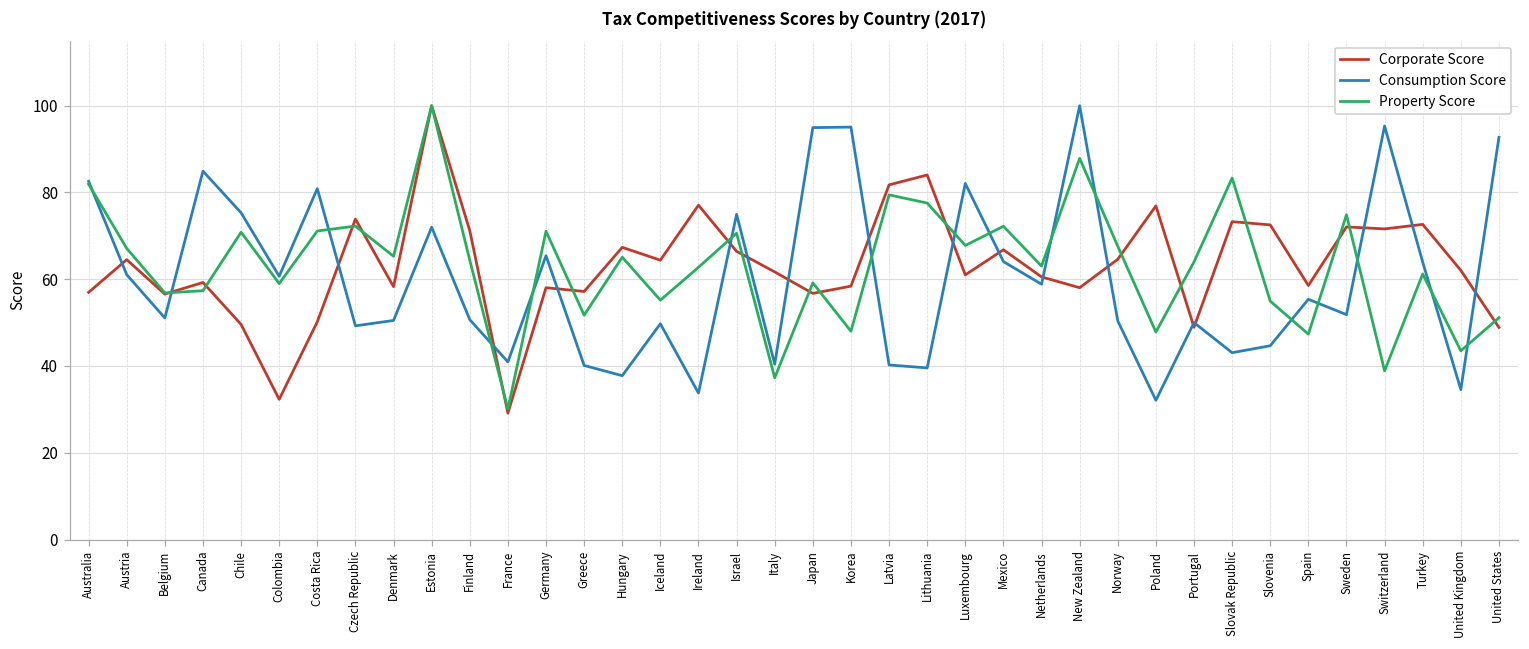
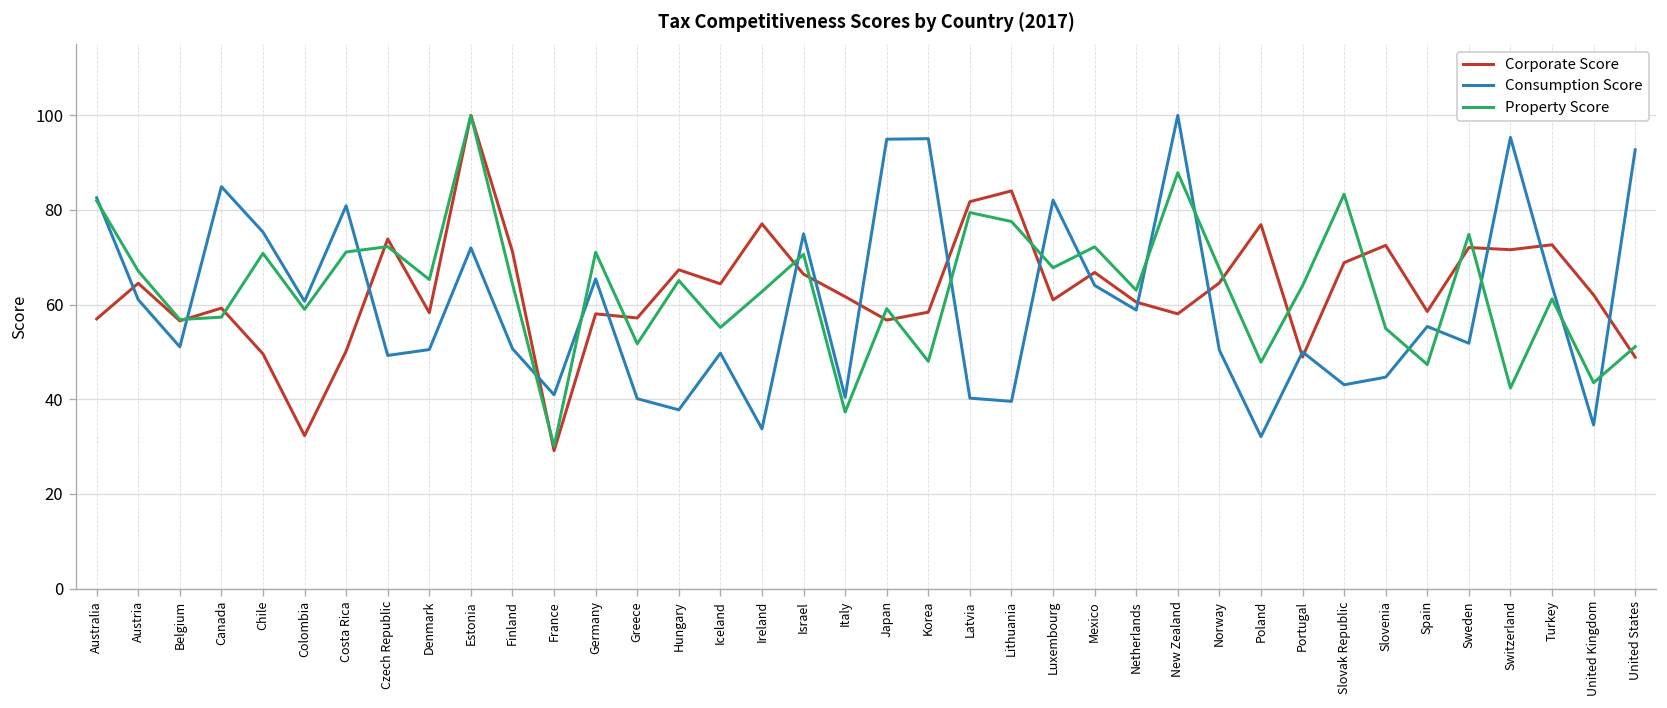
Corporate Score, Slovak Republic: 73 -> 69
Property Score, Switzerland: 39 -> 42
